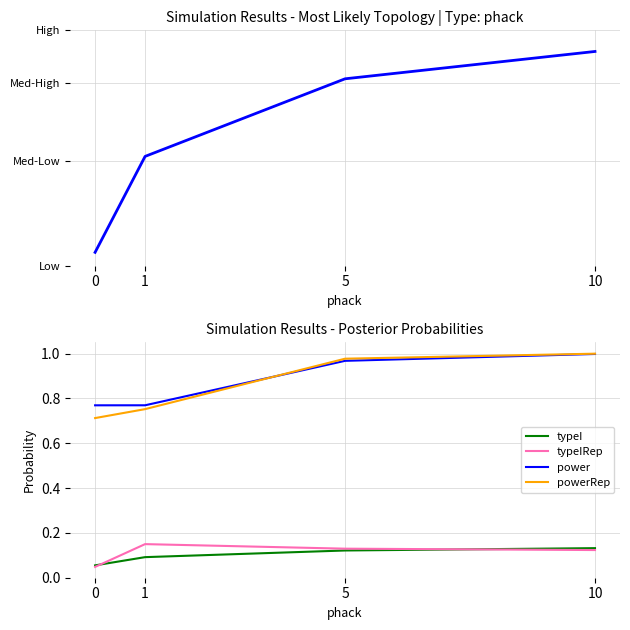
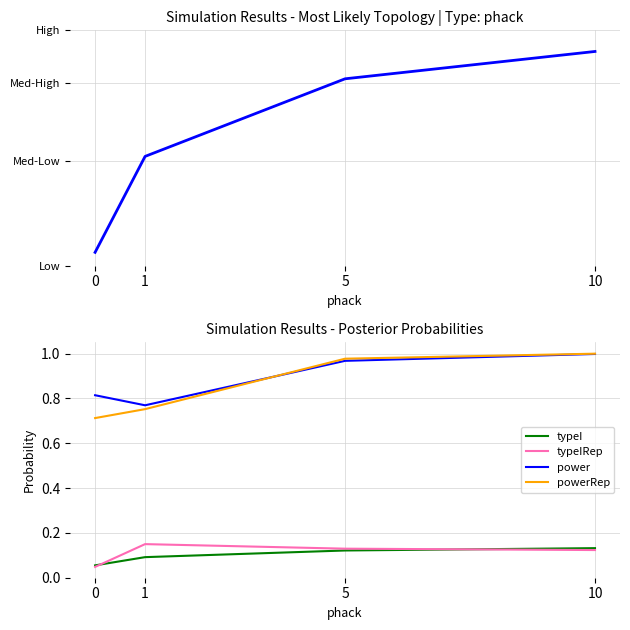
Simulation Results - Posterior Probabilities, power, 0: 0.77 -> 0.81
